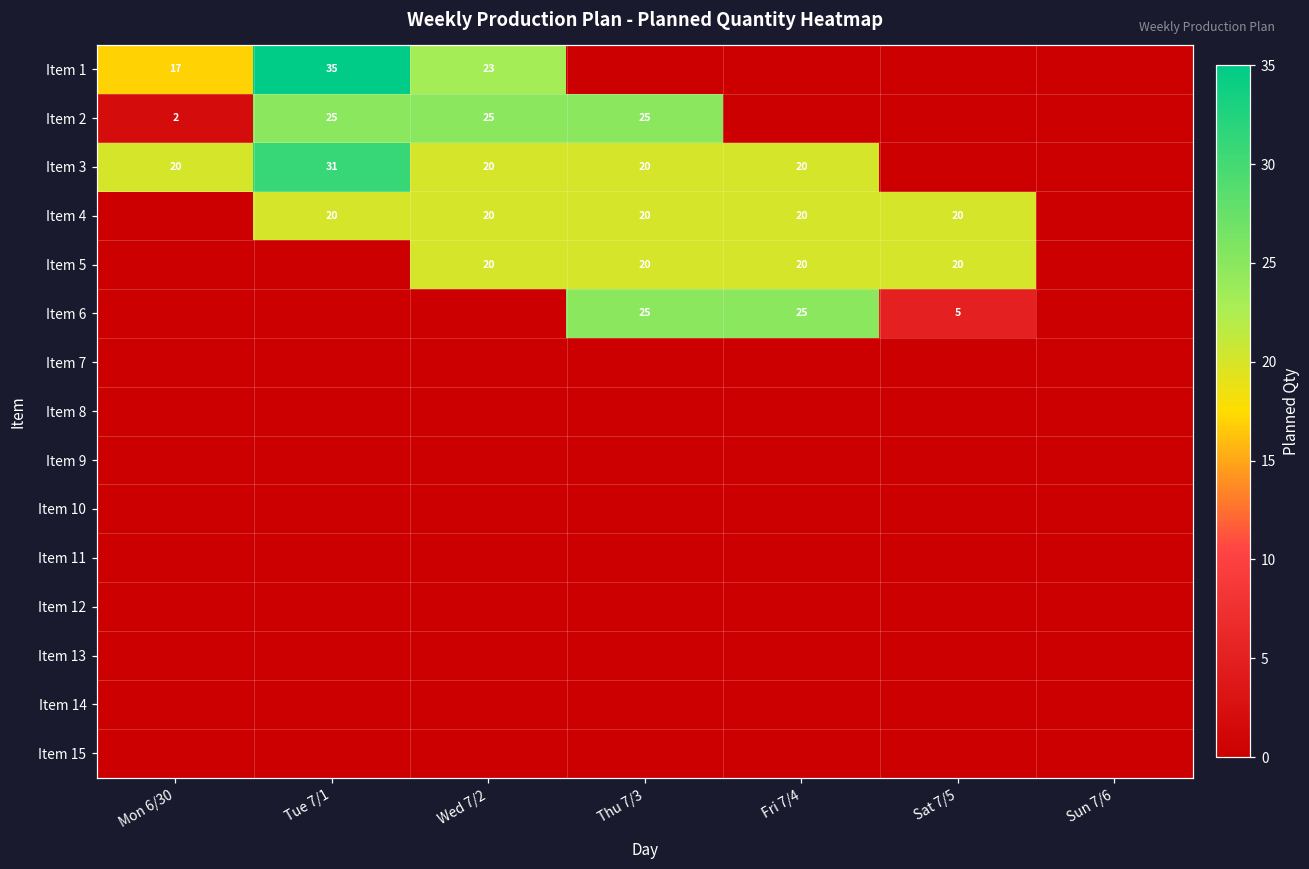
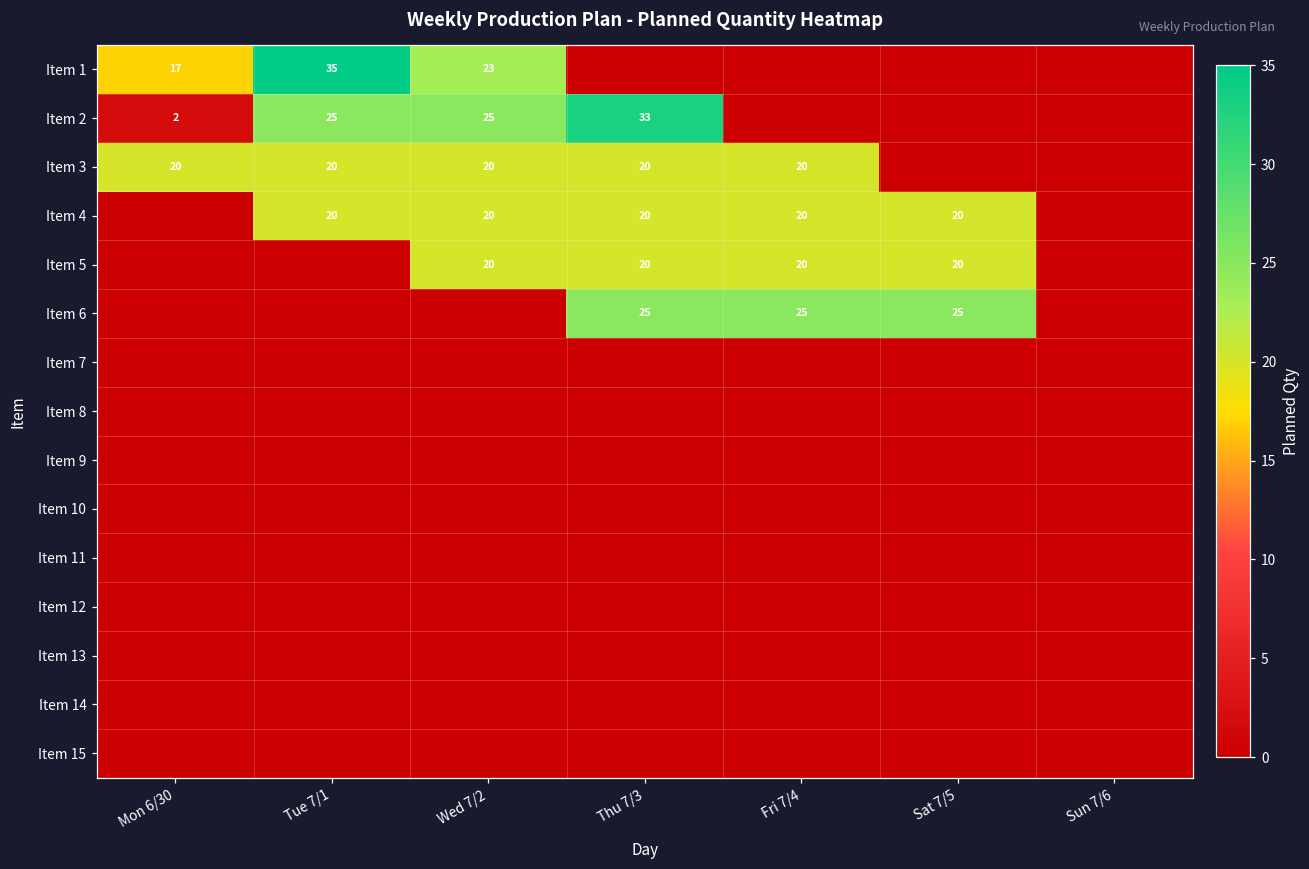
Item 2, Thu 7/3: 25 -> 33
Item 3, Tue 7/1: 31 -> 20
Item 6, Sat 7/5: 5 -> 25
